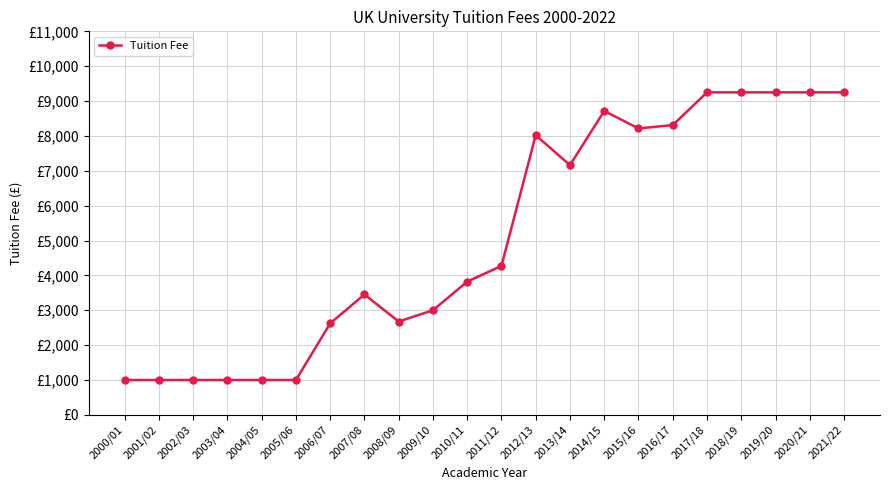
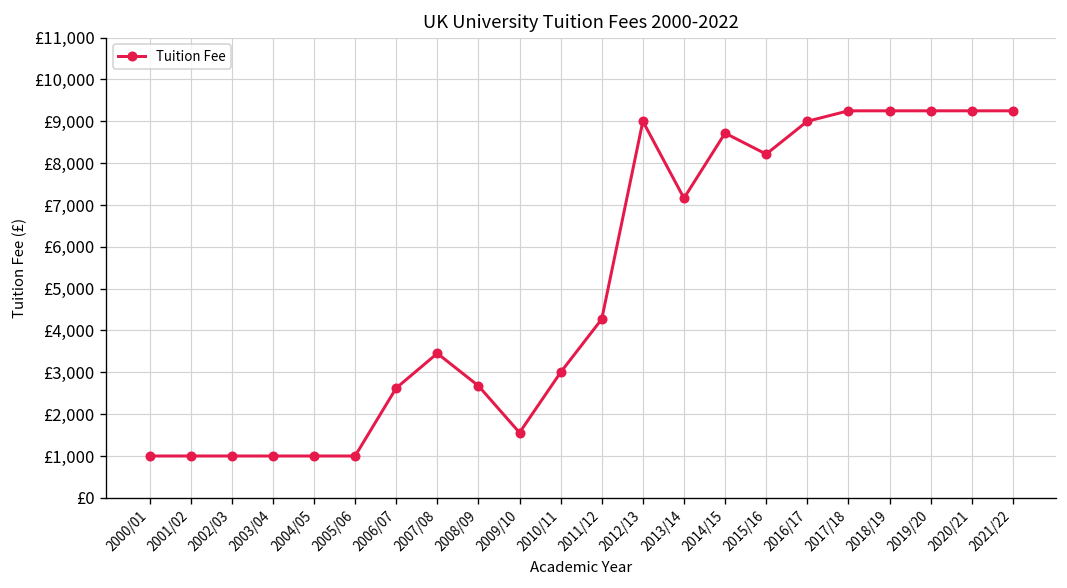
2009/10: £3,000 -> £1,600
2010/11: £3,800 -> £3,000
2012/13: £8,000 -> £9,000
2016/17: £8,300 -> £9,000
